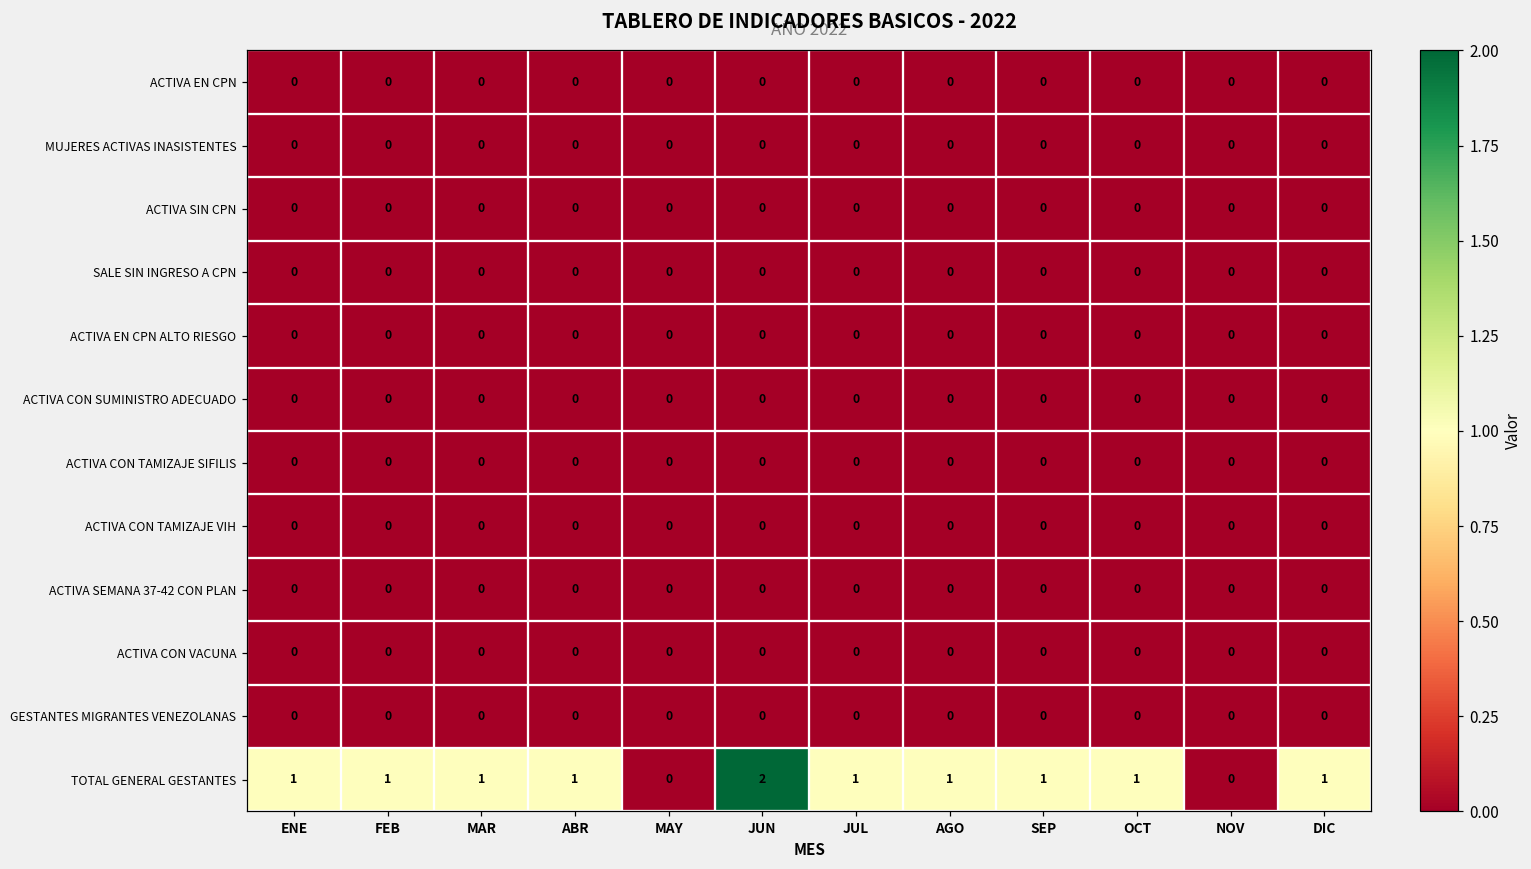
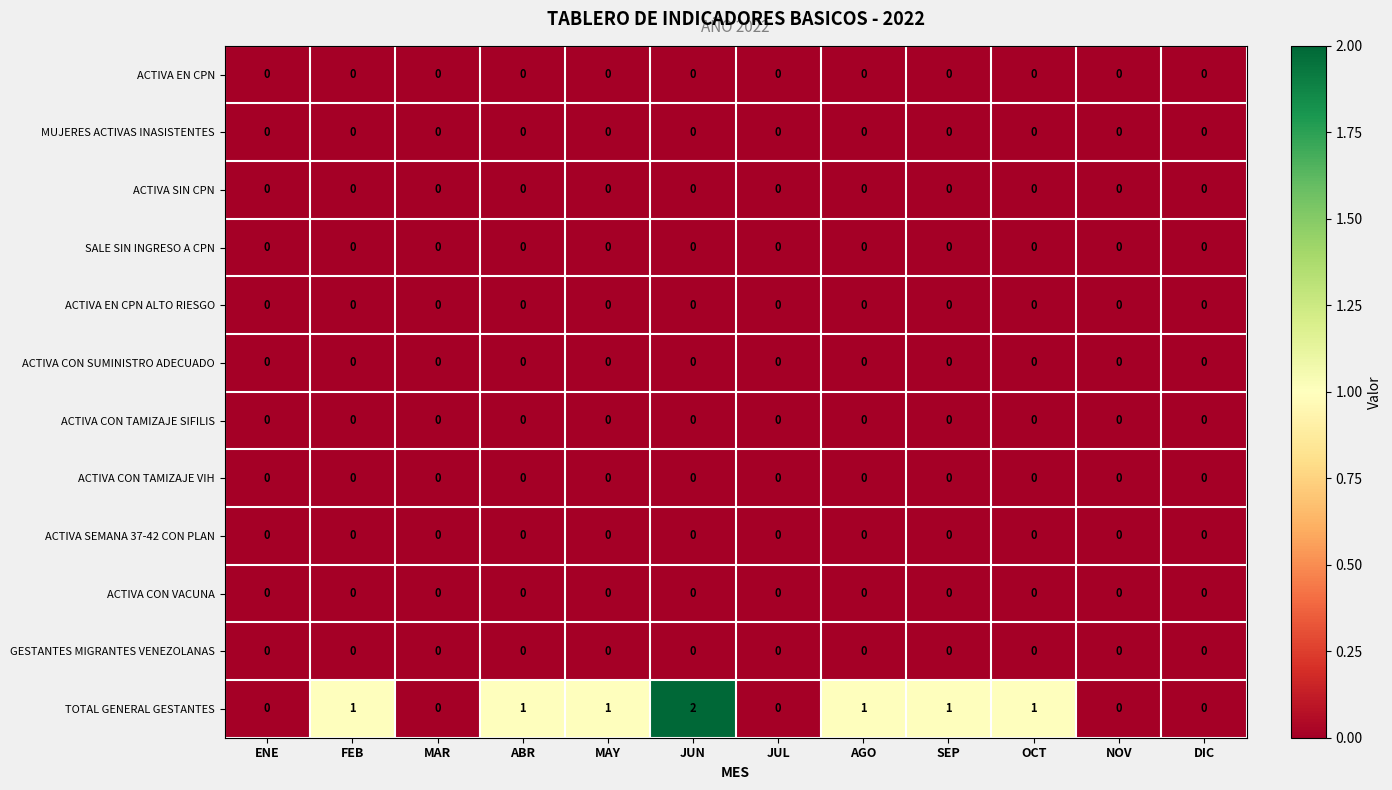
TOTAL GENERAL GESTANTES, ENE: 1 -> 0
TOTAL GENERAL GESTANTES, MAR: 1 -> 0
TOTAL GENERAL GESTANTES, MAY: 0 -> 1
TOTAL GENERAL GESTANTES, JUL: 1 -> 0
TOTAL GENERAL GESTANTES, DIC: 1 -> 0
